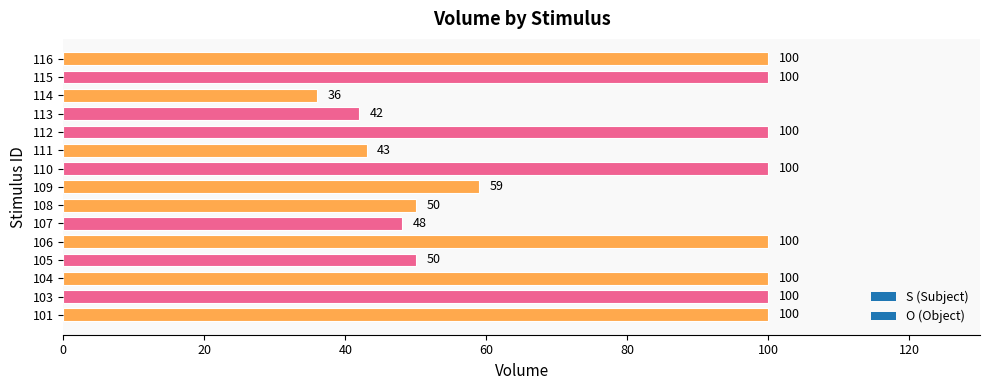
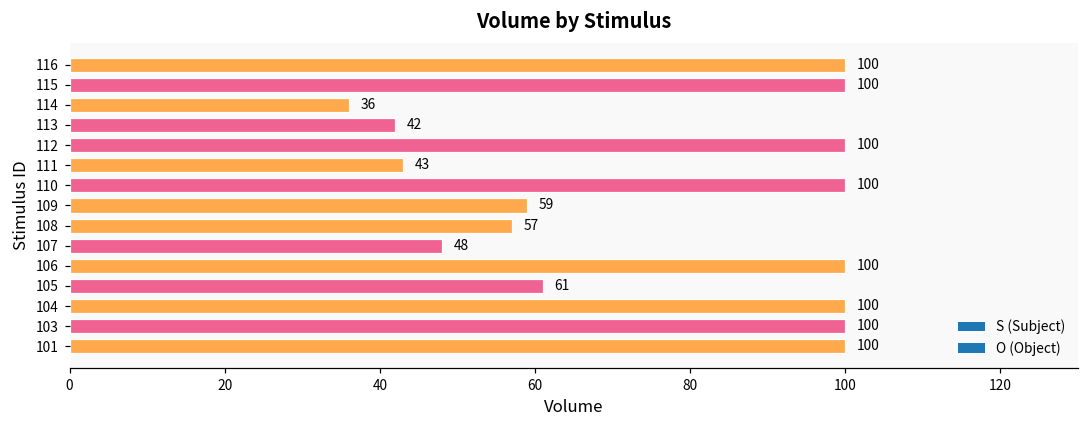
108: 50 -> 57
105: 50 -> 61
